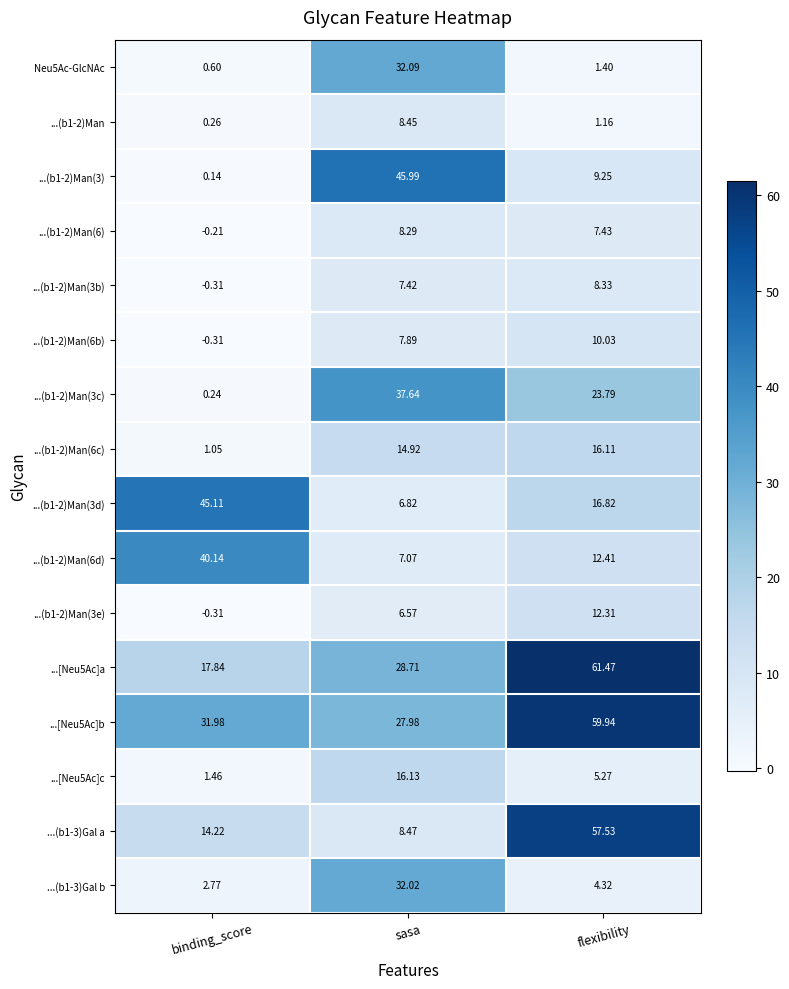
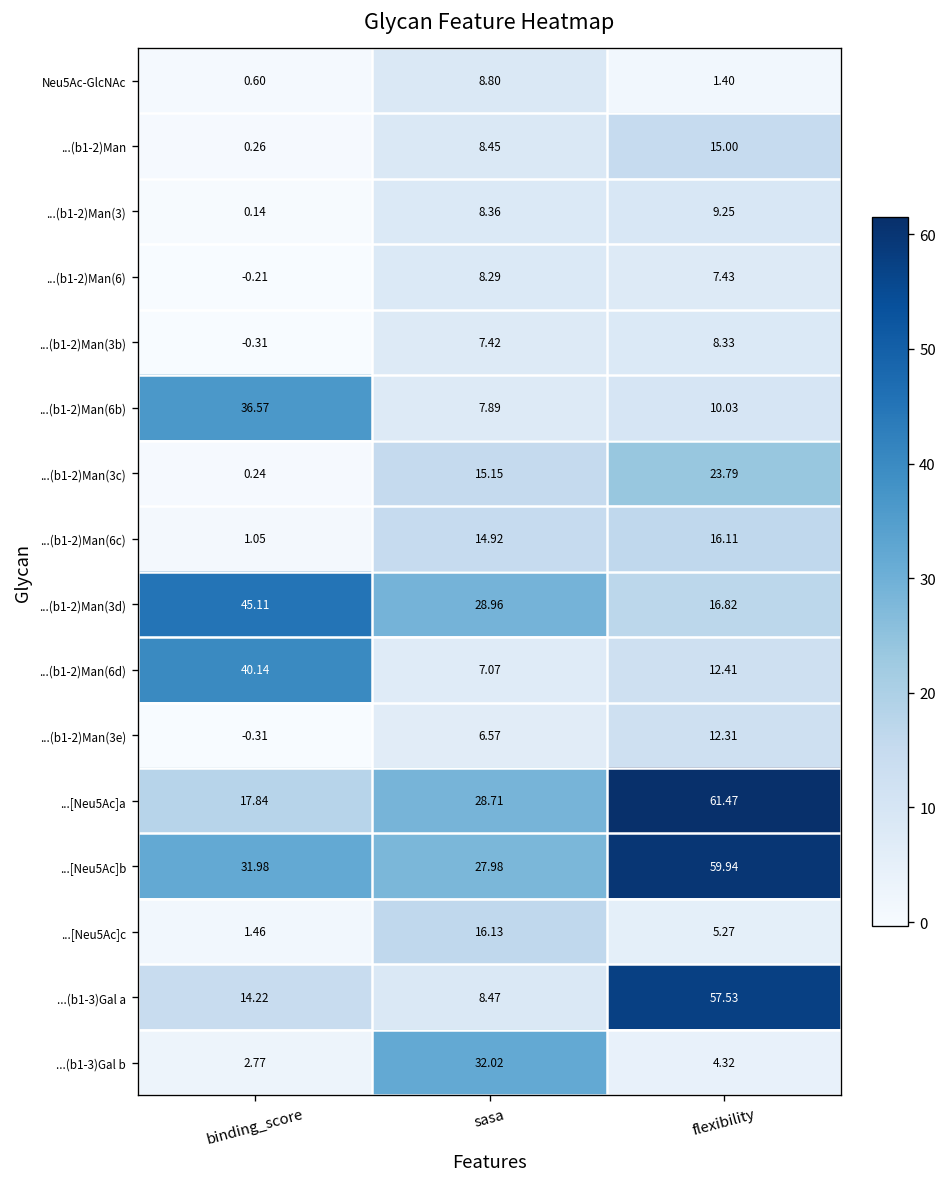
Neu5Ac-GlcNAc, sasa: 32.09 -> 8.80
...(b1-2)Man, flexibility: 1.16 -> 15.00
...(b1-2)Man(3), sasa: 45.99 -> 8.36
...(b1-2)Man(6b), binding_score: -0.31 -> 36.57
...(b1-2)Man(3c), sasa: 37.64 -> 15.15
...(b1-2)Man(3d), sasa: 6.82 -> 28.96
